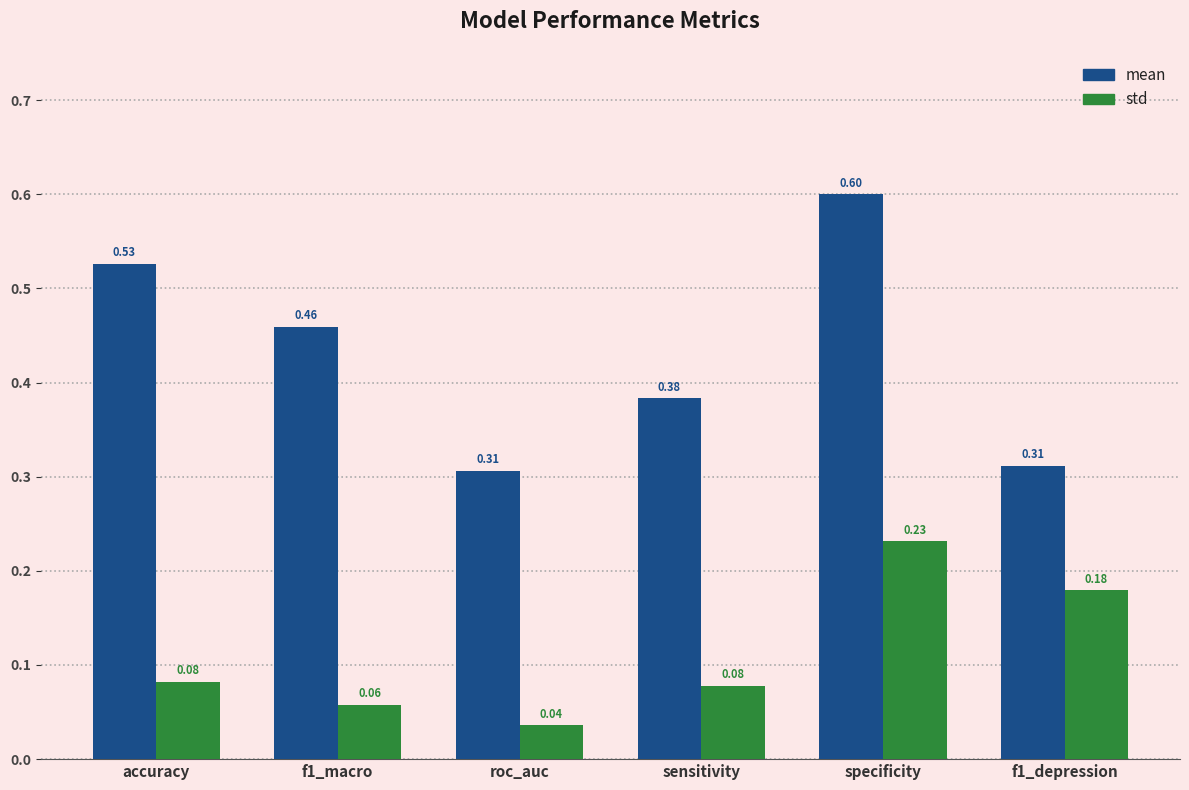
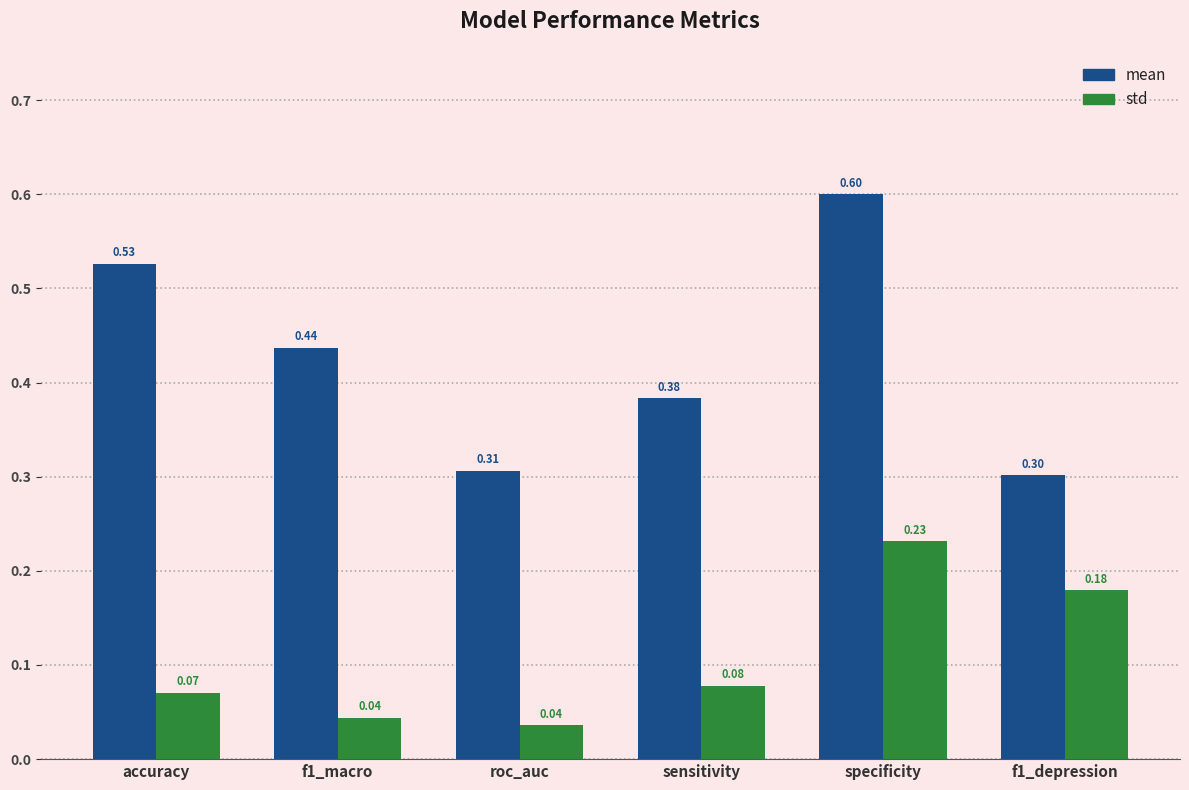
std, accuracy: 0.08 -> 0.07
mean, f1_macro: 0.46 -> 0.44
std, f1_macro: 0.06 -> 0.04
mean, f1_depression: 0.31 -> 0.30
